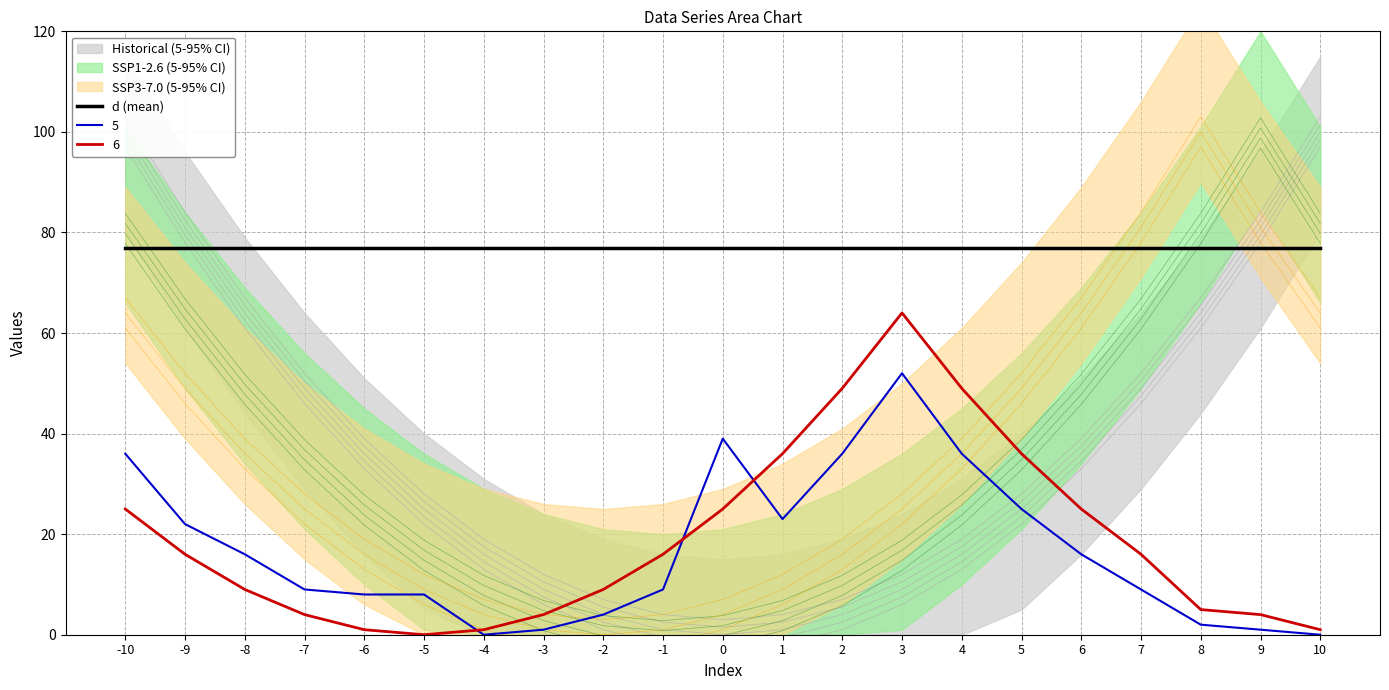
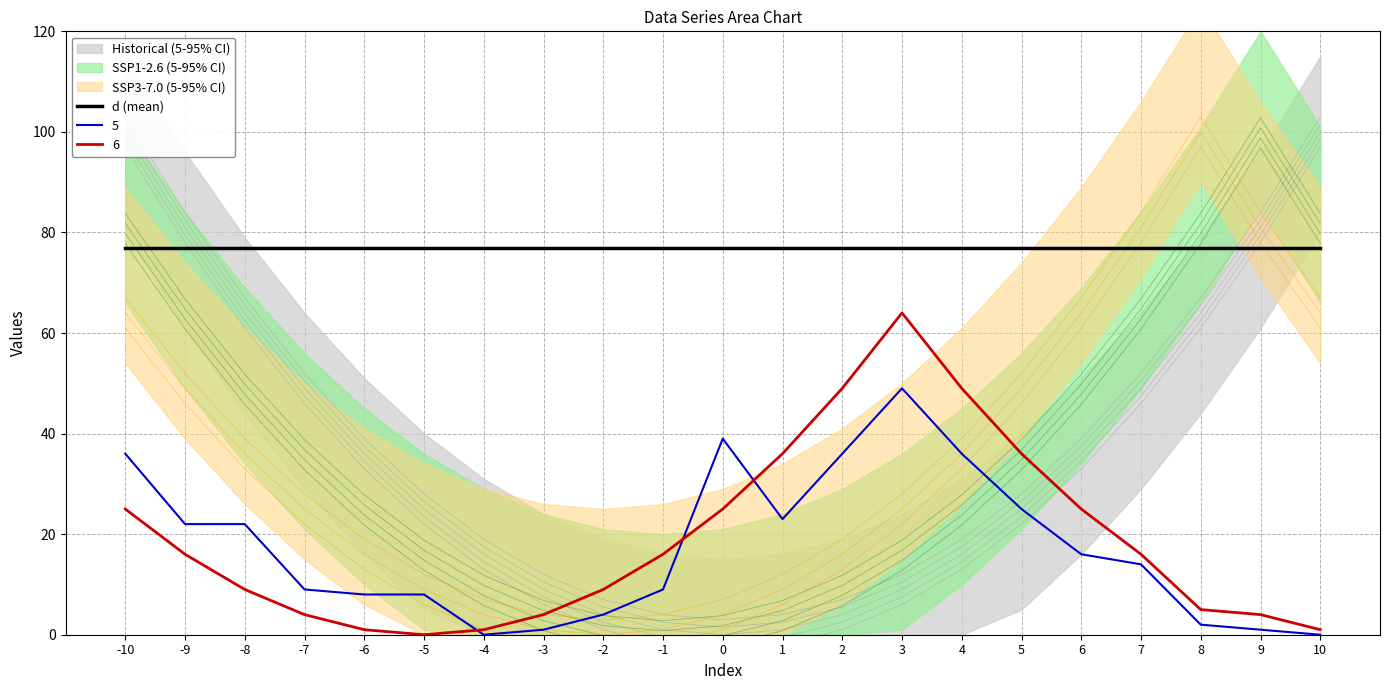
5, -8: 16 -> 22
5, 3: 52 -> 49
5, 7: 9 -> 14
